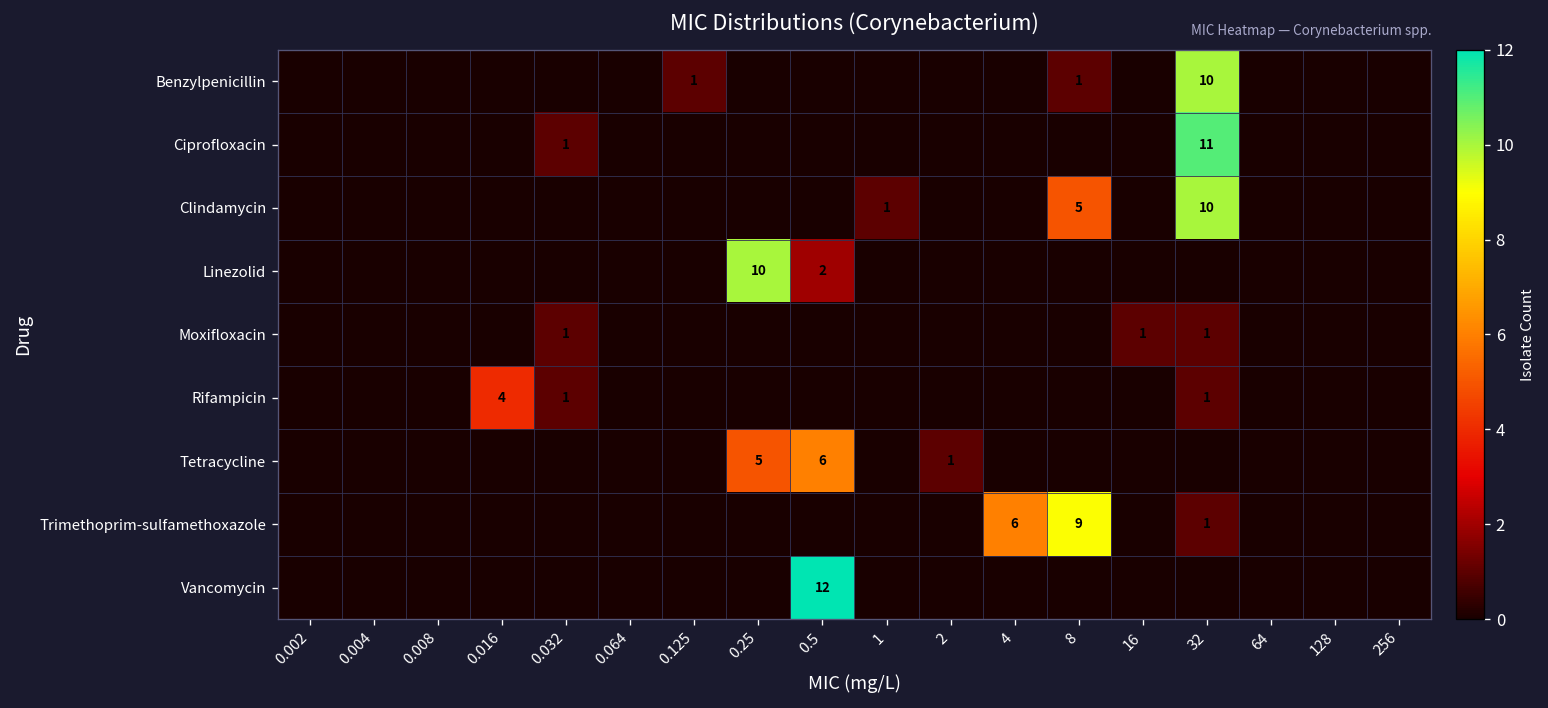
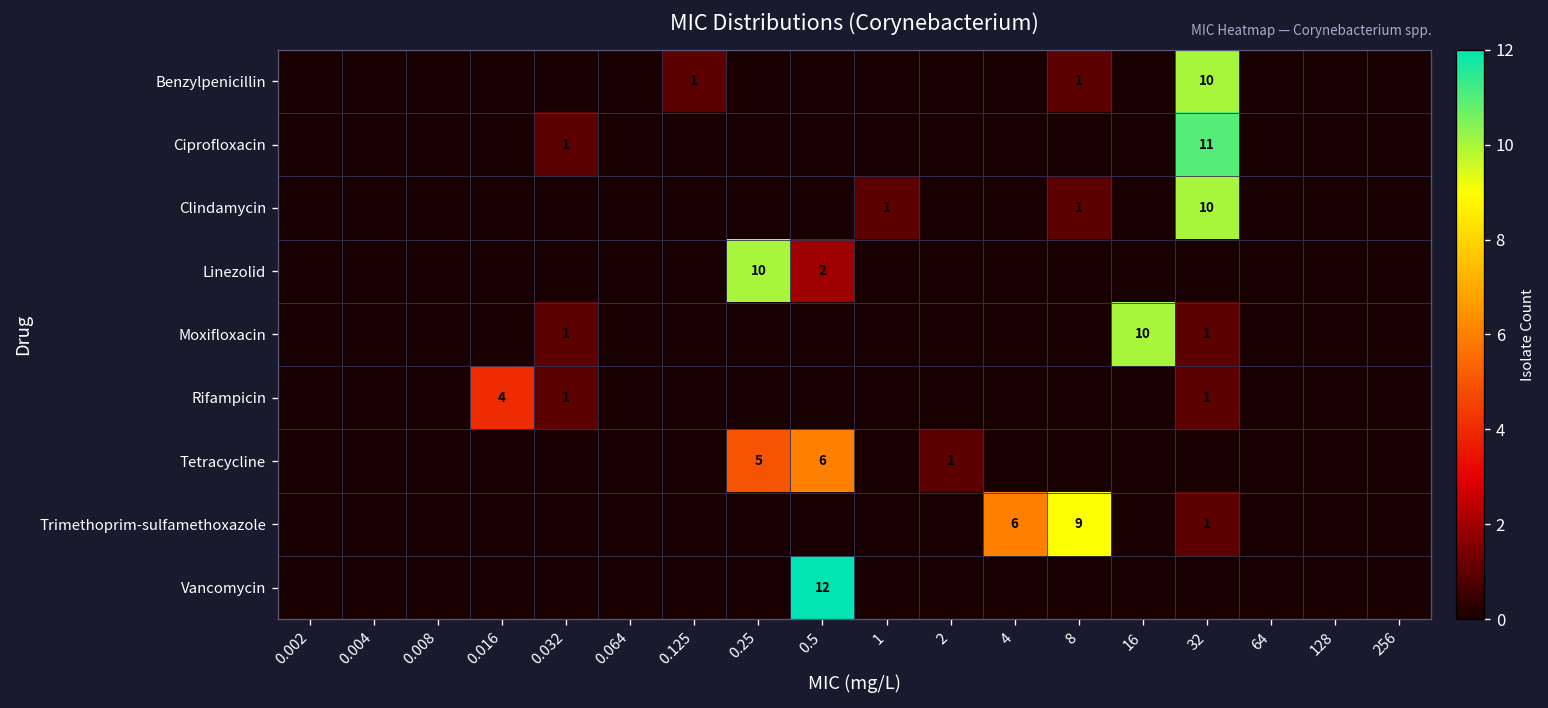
Clindamycin, 8: 5 -> 1
Moxifloxacin, 16: 1 -> 10
